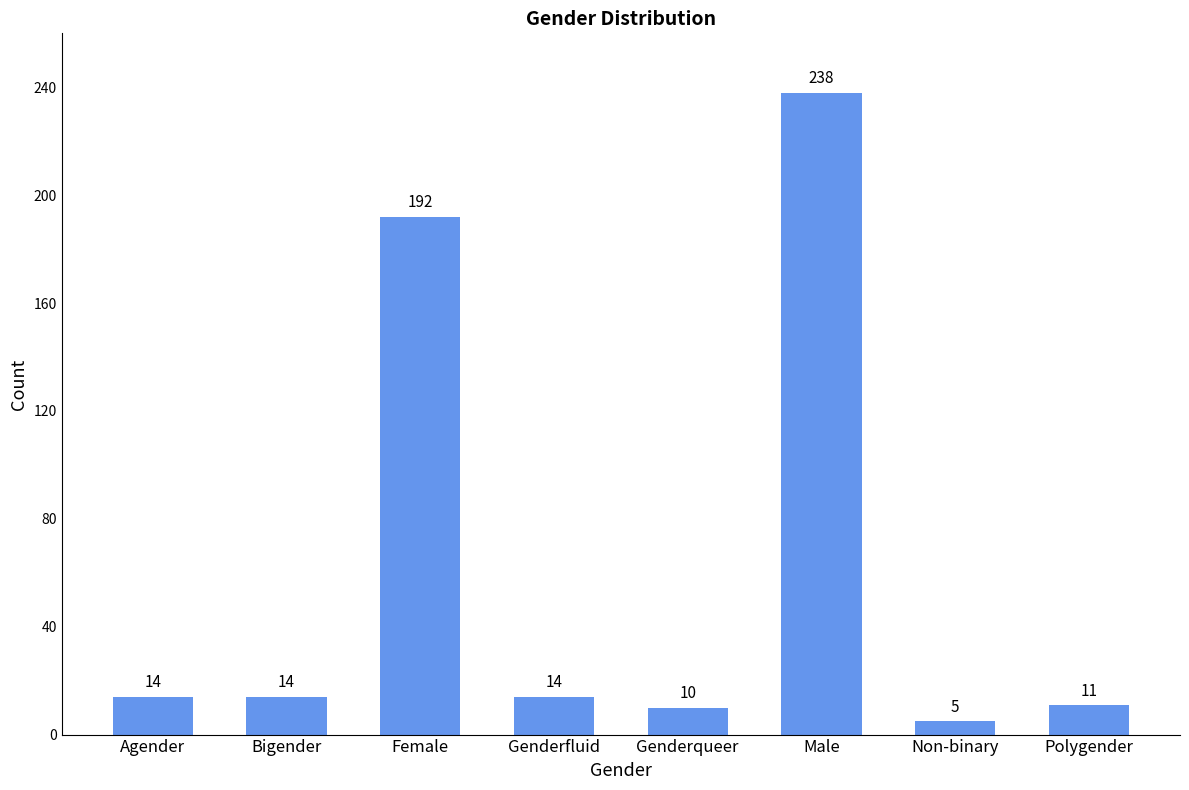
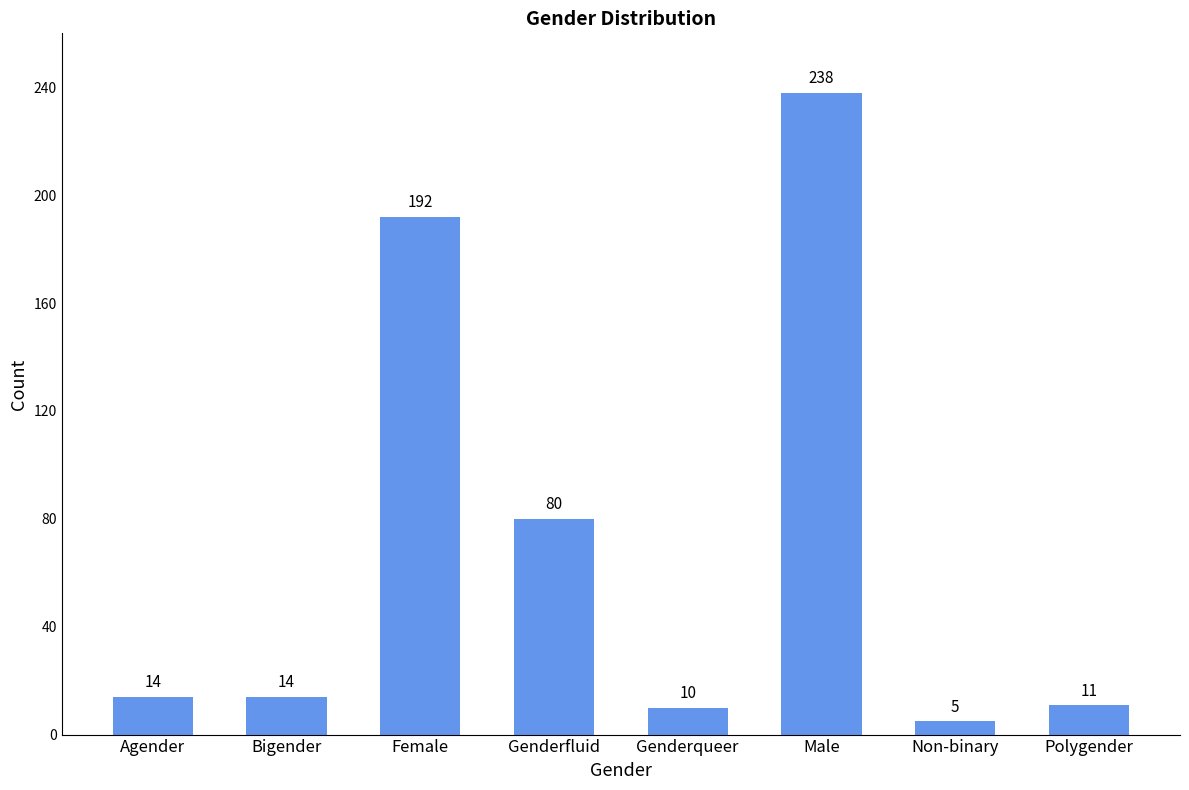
Genderfluid: 14 -> 80
